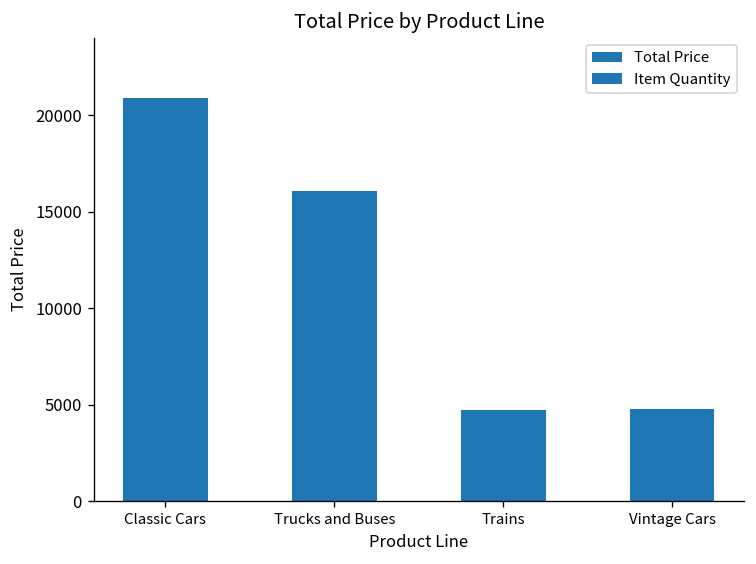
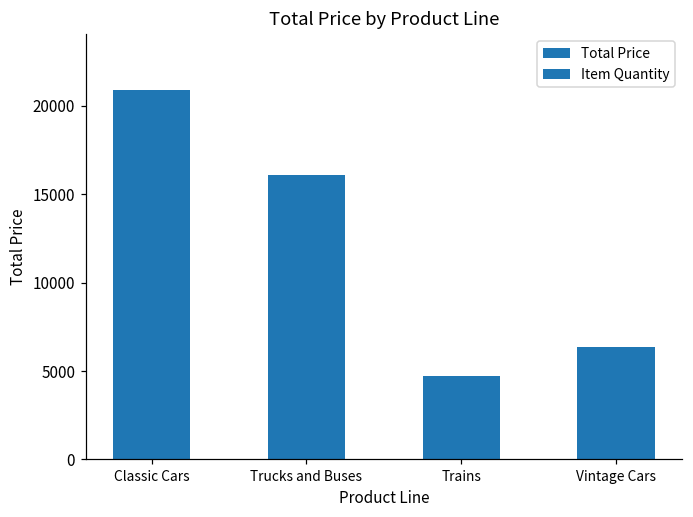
Vintage Cars: 4800 -> 6400
